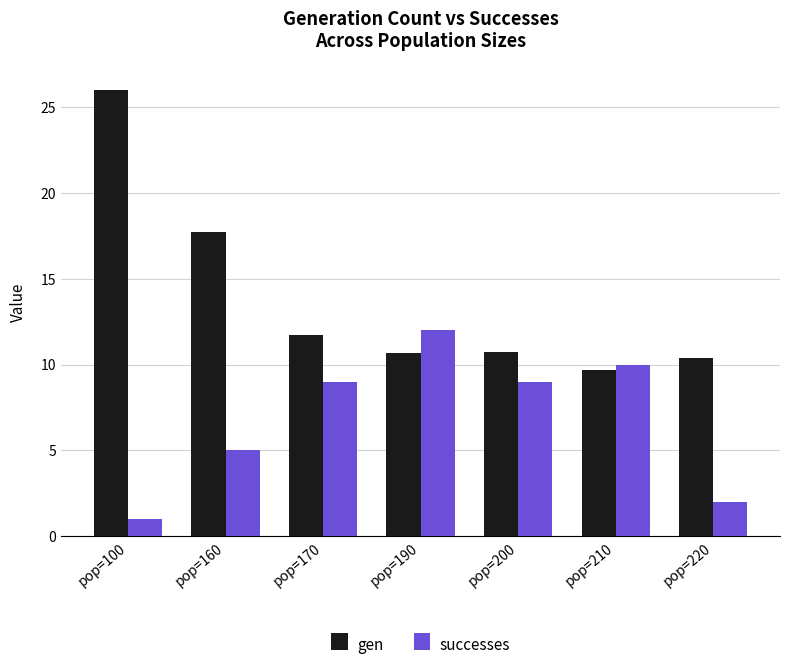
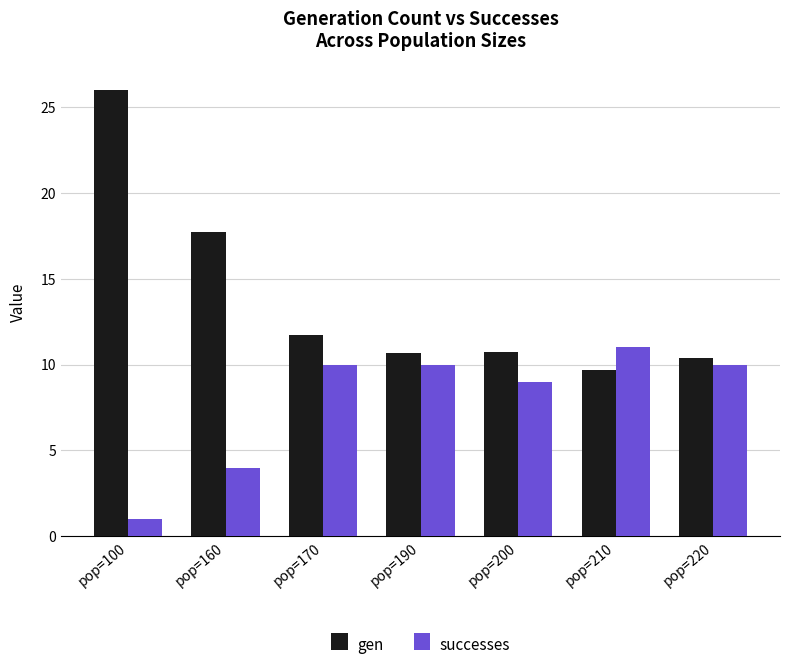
successes, pop=160: 5 -> 4
successes, pop=170: 9 -> 10
successes, pop=190: 12 -> 10
successes, pop=210: 10 -> 11
successes, pop=220: 2 -> 10
